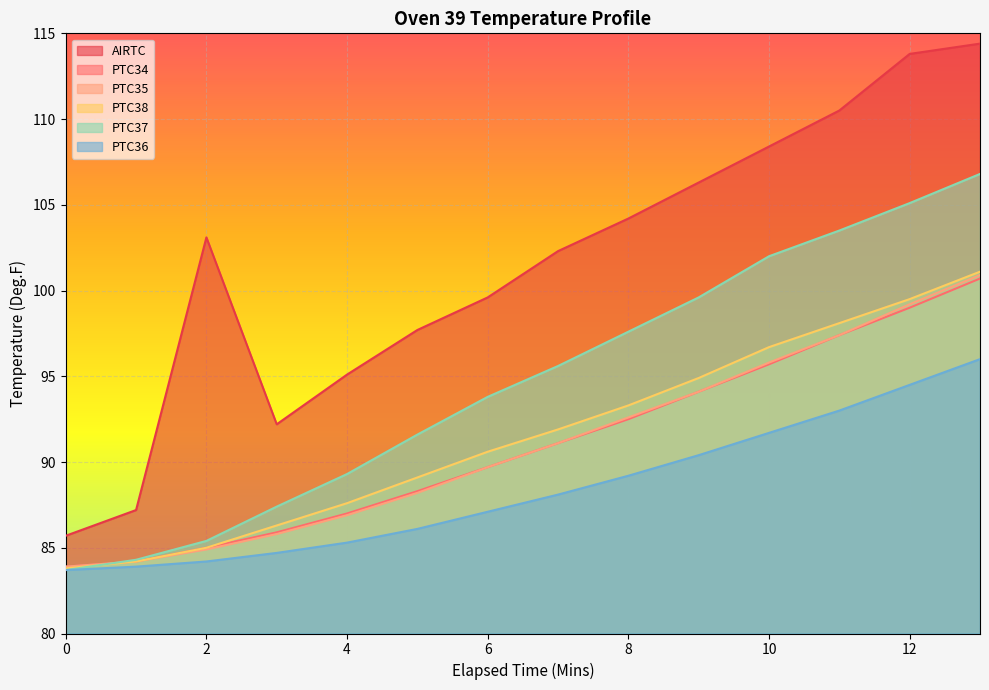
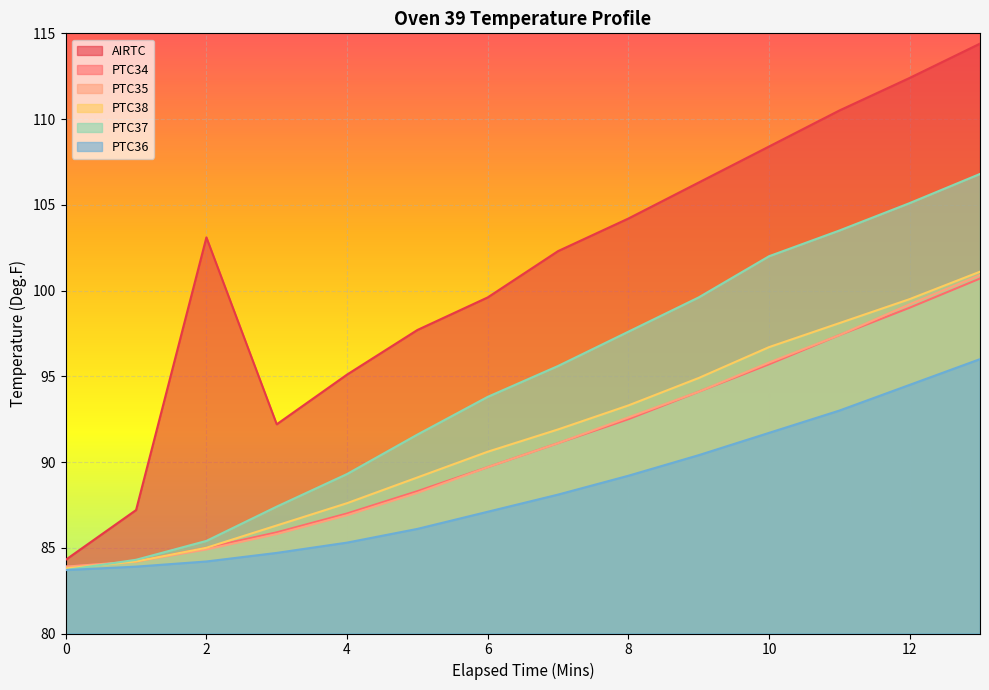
AIRTC, 0: 85.7 -> 84.3
AIRTC, 12: 113.8 -> 112.4
